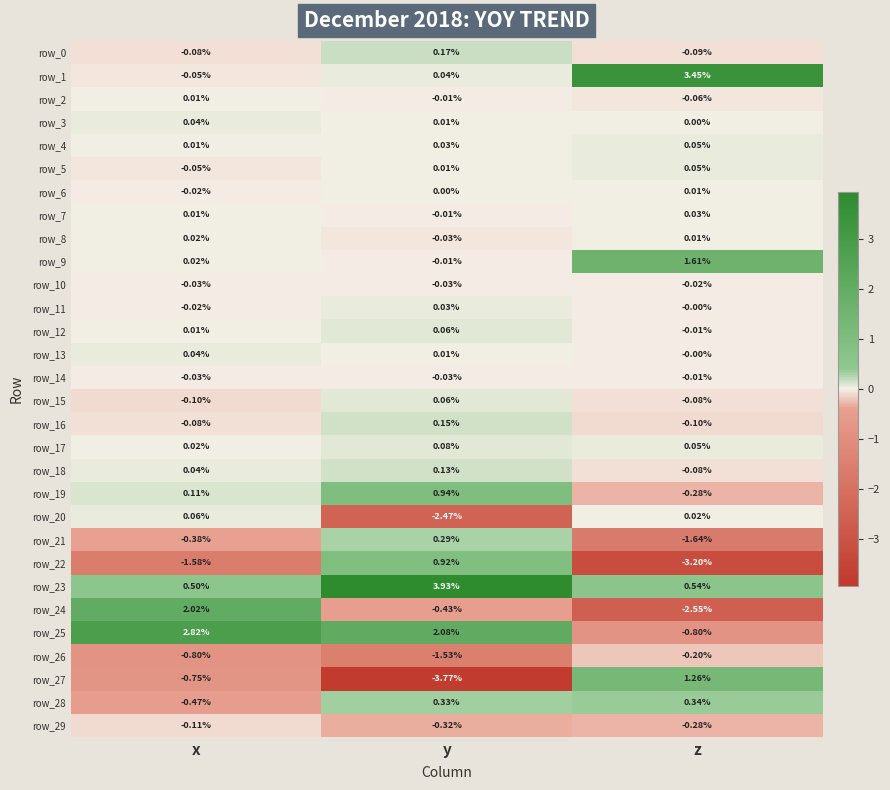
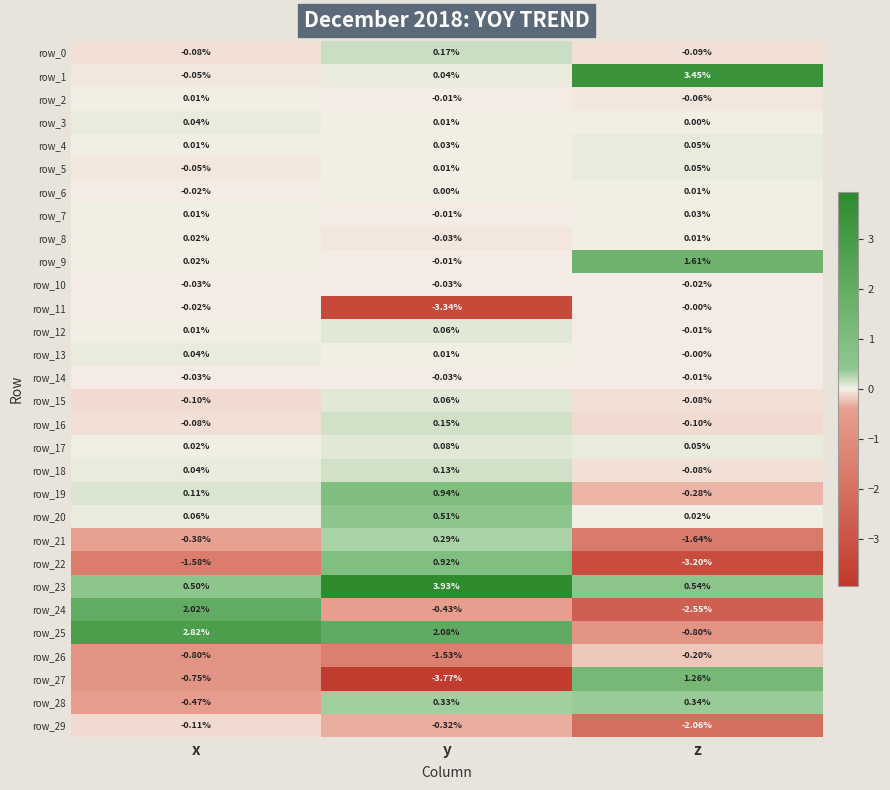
row_11, y: 0.03% -> -3.34%
row_20, y: -2.47% -> 0.51%
row_29, z: -0.28% -> -2.06%
